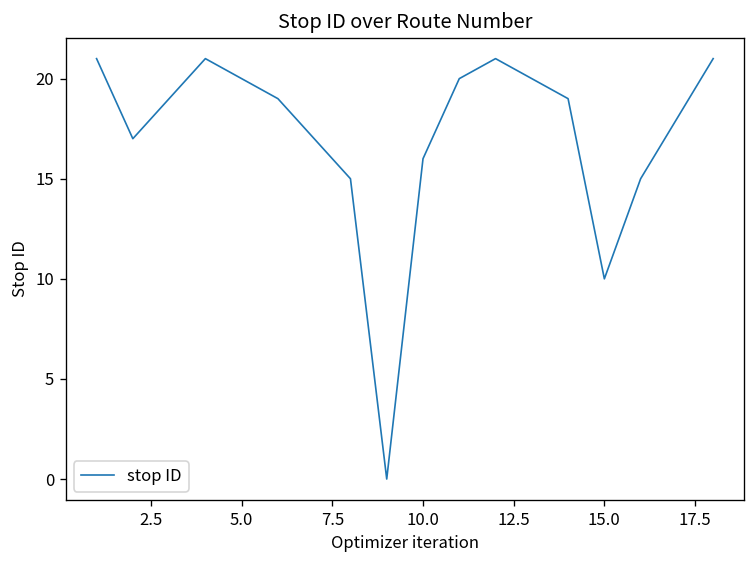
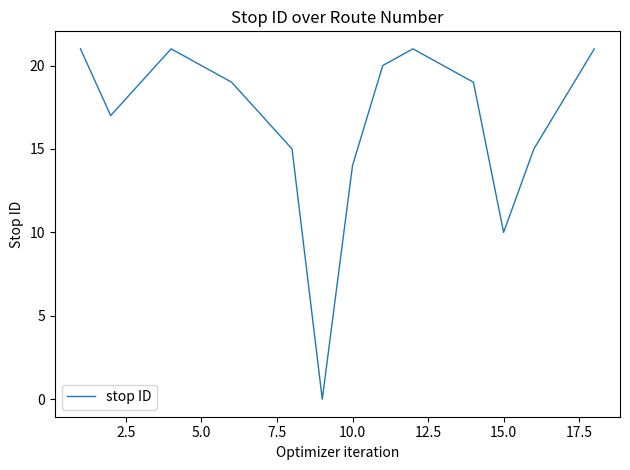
10.0: 16 -> 14
